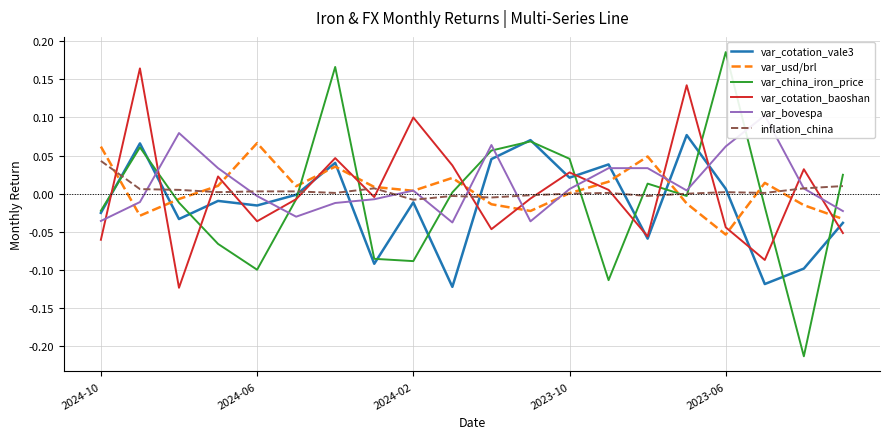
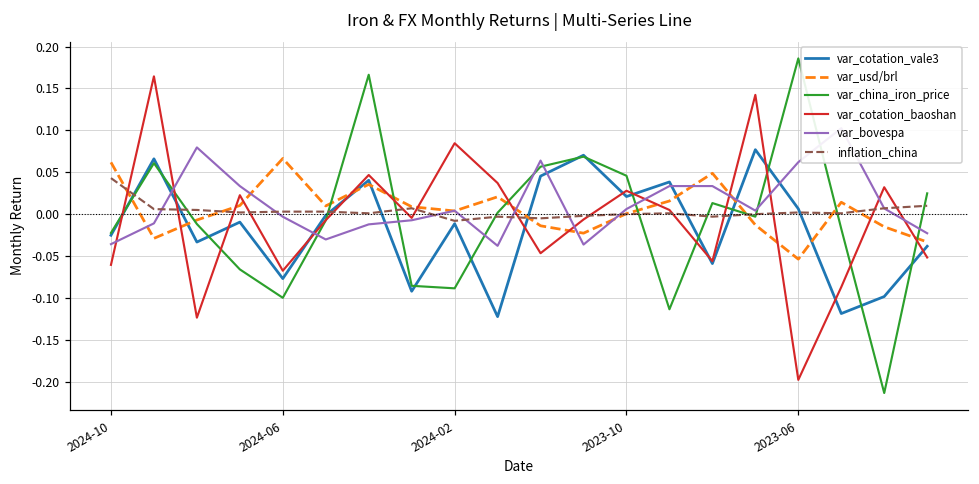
var_cotation_vale3, 2024-06: -0.02 -> -0.08
var_cotation_baoshan, 2024-06: -0.04 -> -0.07
var_cotation_baoshan, 2024-02: 0.10 -> 0.08
var_cotation_baoshan, 2023-06: -0.04 -> -0.20
